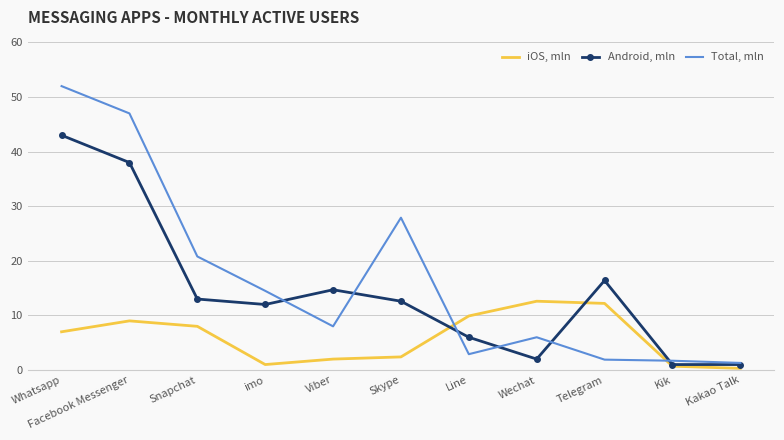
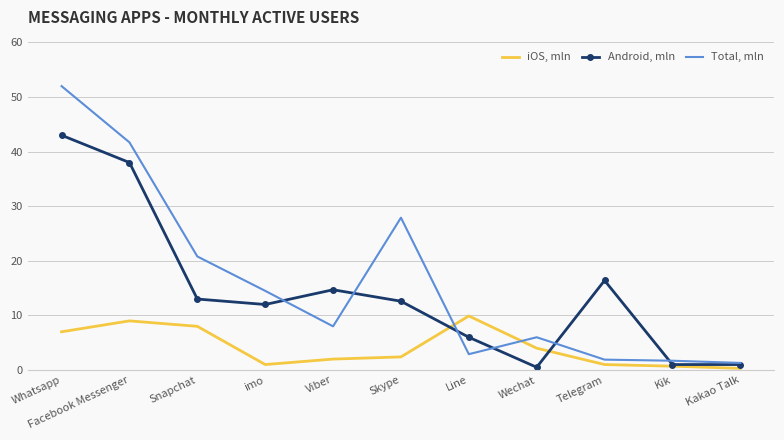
Total, mln, Facebook Messenger: 47 -> 42
iOS, mln, Wechat: 13 -> 4
Android, mln, Wechat: 2 -> 1
iOS, mln, Telegram: 12 -> 1
